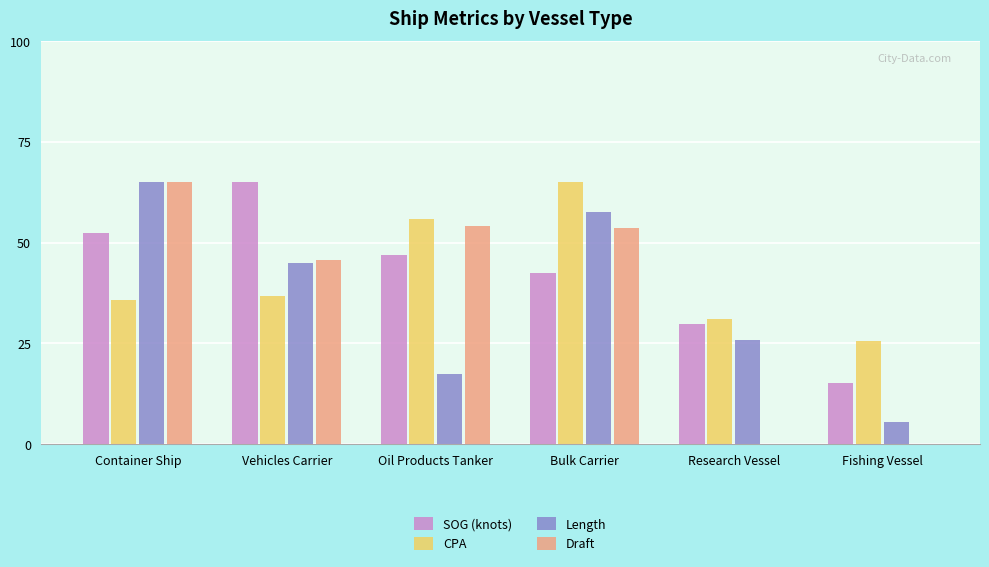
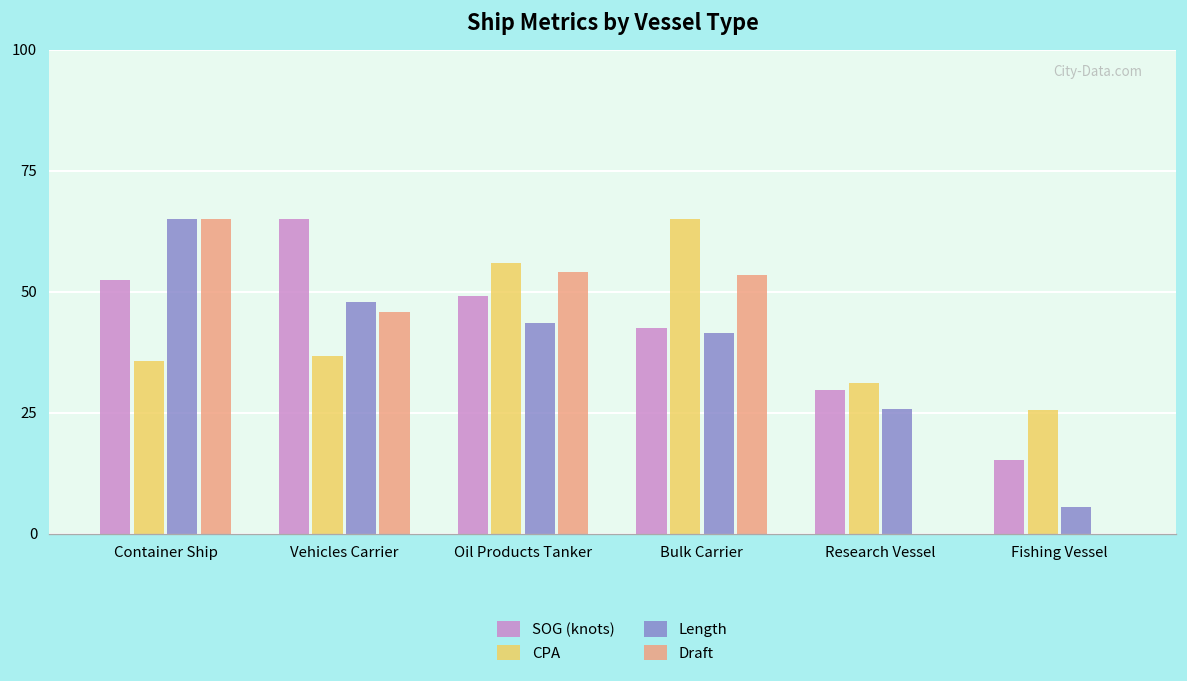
Length, Vehicles Carrier: 45 -> 48
SOG (knots), Oil Products Tanker: 47 -> 49
Length, Oil Products Tanker: 18 -> 43
Length, Bulk Carrier: 57 -> 42
